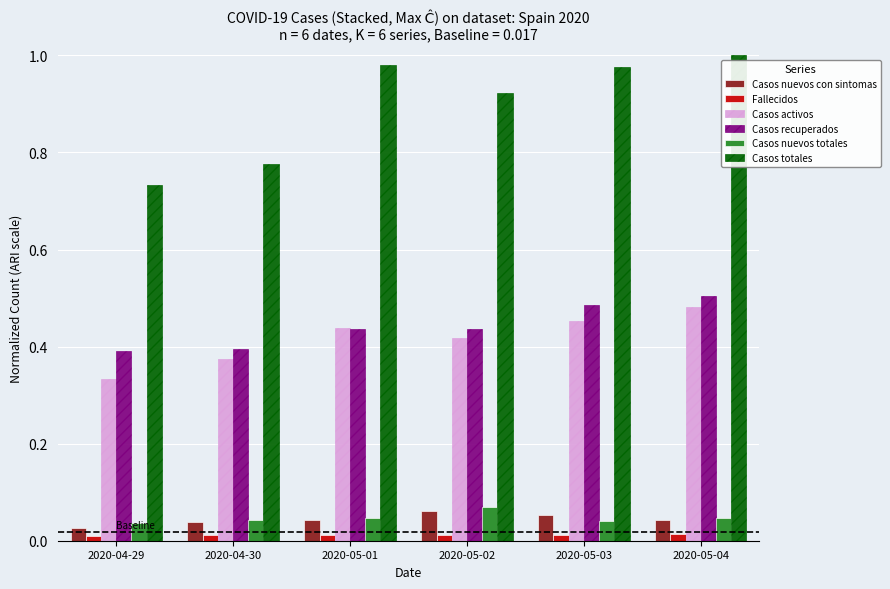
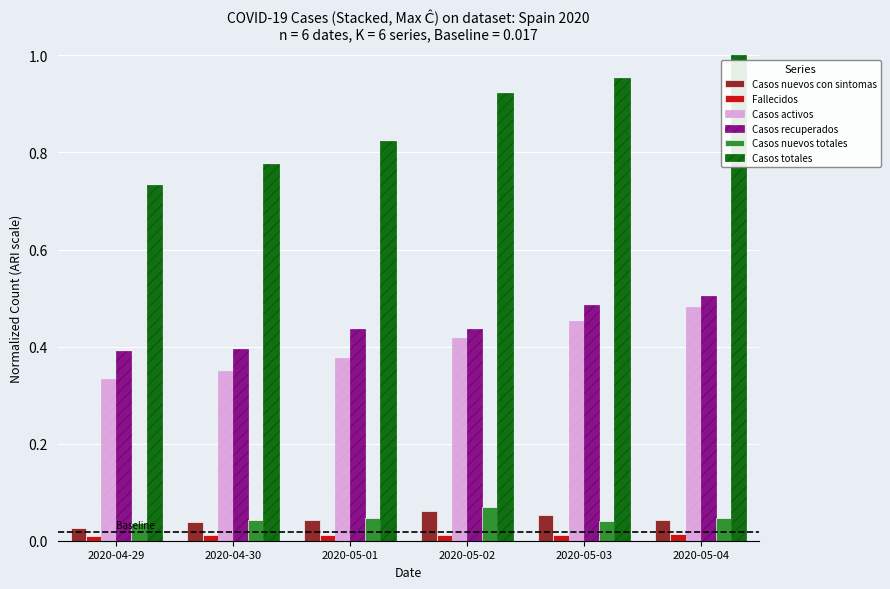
Casos activos, 2020-04-30: 0.37 -> 0.35
Casos activos, 2020-05-01: 0.44 -> 0.38
Casos totales, 2020-05-01: 0.98 -> 0.82
Casos totales, 2020-05-03: 0.98 -> 0.95
